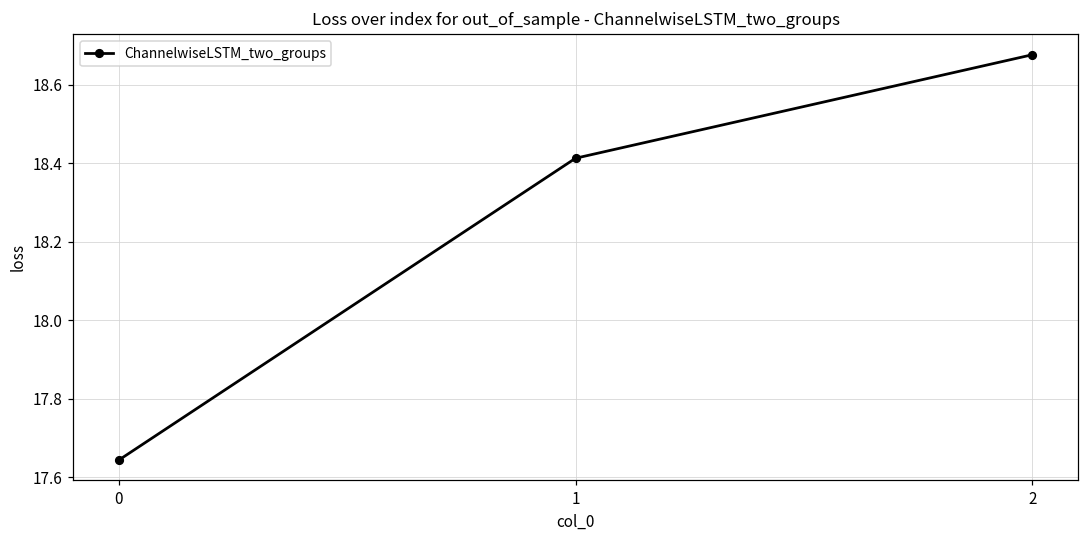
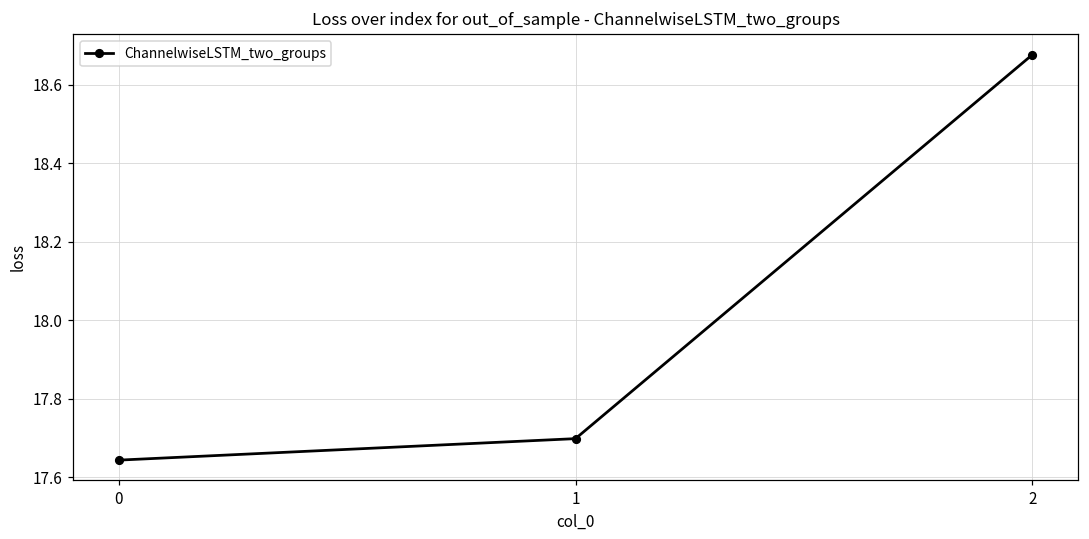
1: 18.41 -> 17.70
